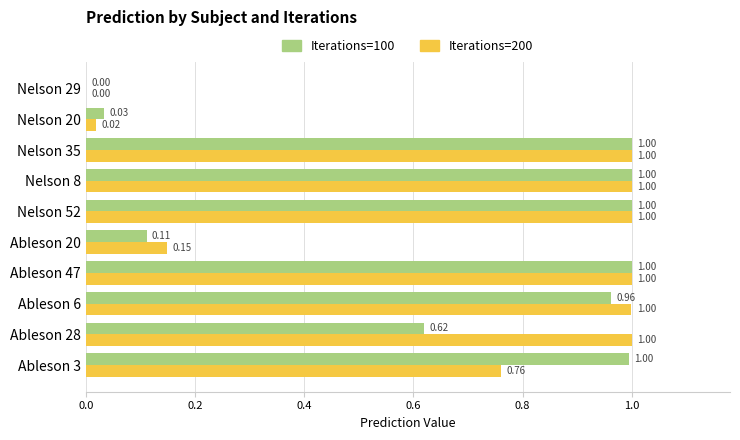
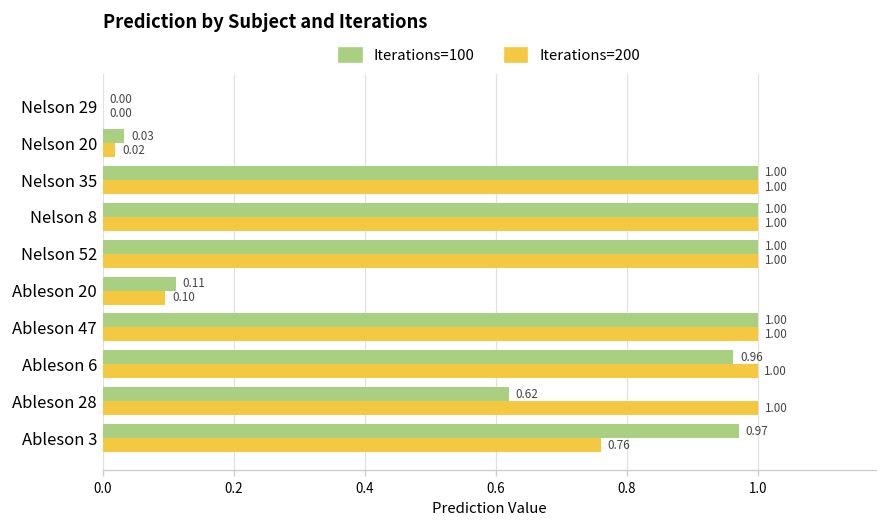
Iterations=200, Ableson 20: 0.15 -> 0.10
Iterations=100, Ableson 3: 1.00 -> 0.97
